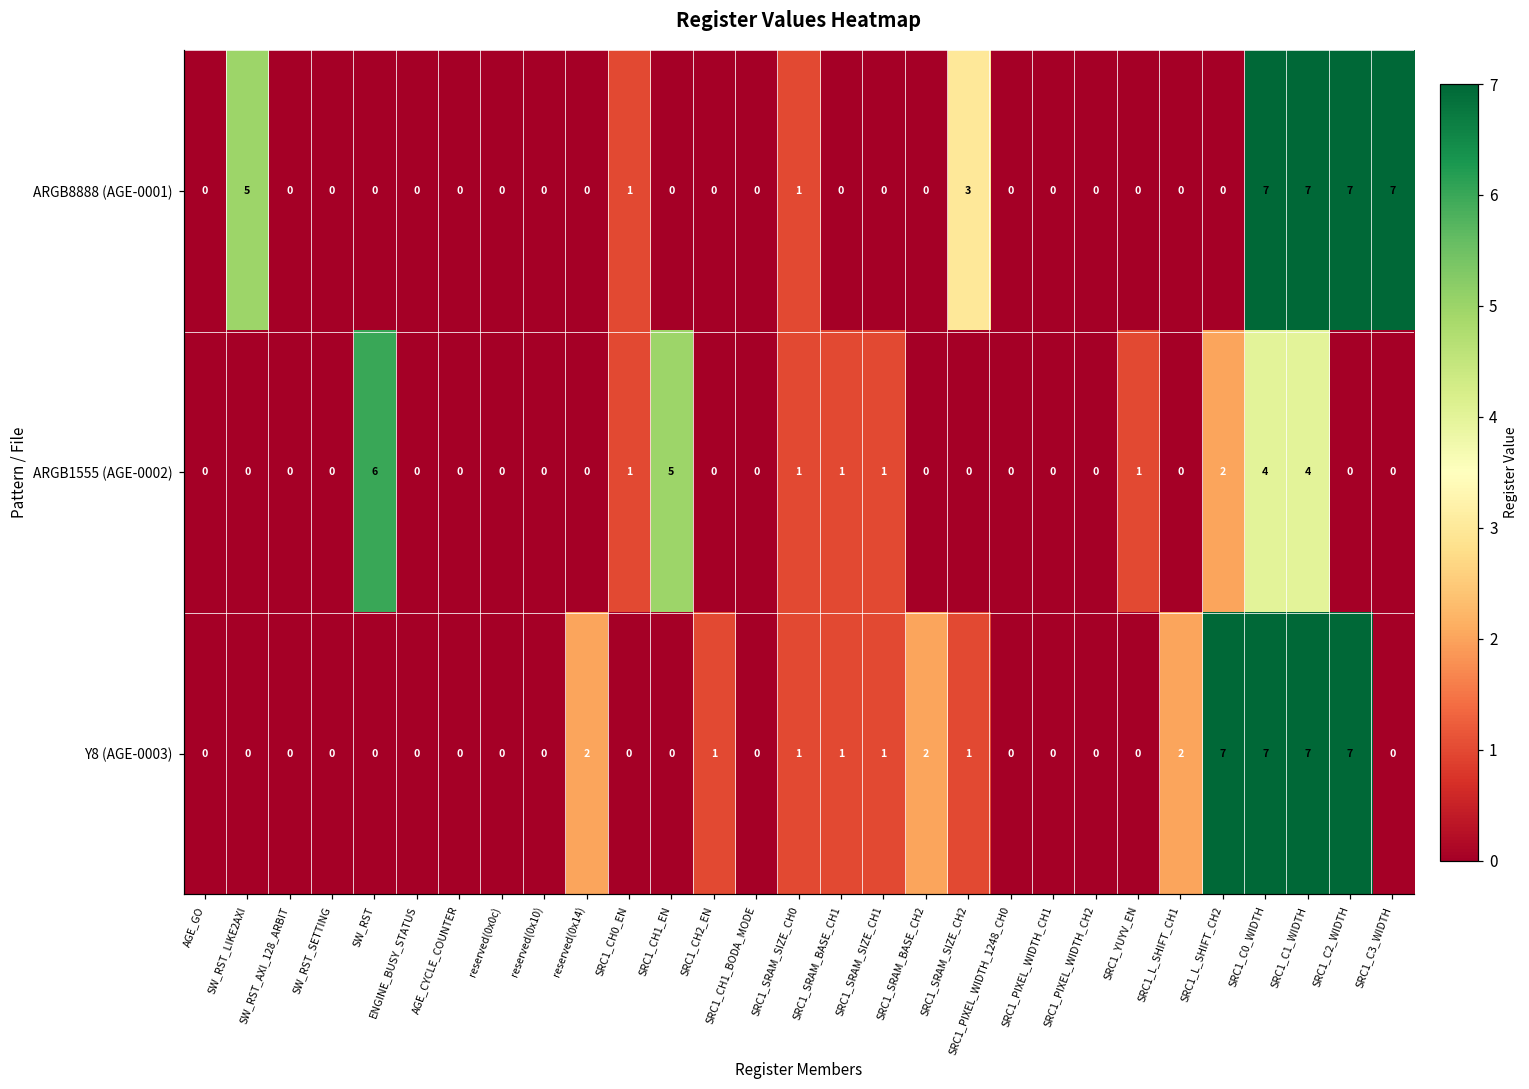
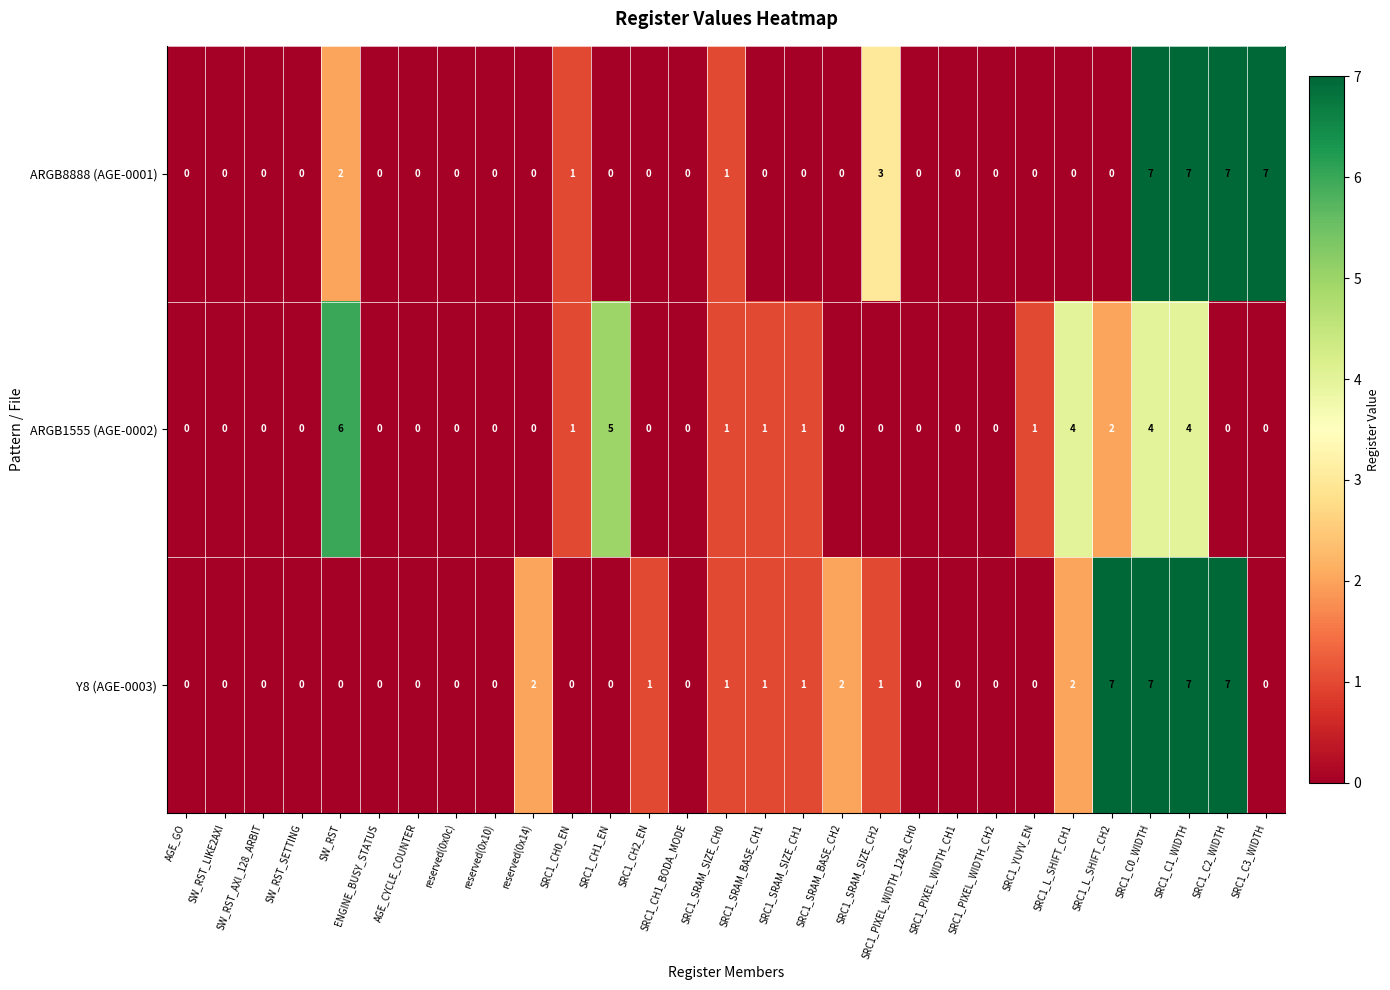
ARGB8888 (AGE-0001), SW_RST_LIKE2AXI: 5 -> 0
ARGB8888 (AGE-0001), SW_RST: 0 -> 2
ARGB1555 (AGE-0002), SRC1_L_SHIFT_CH1: 0 -> 4
